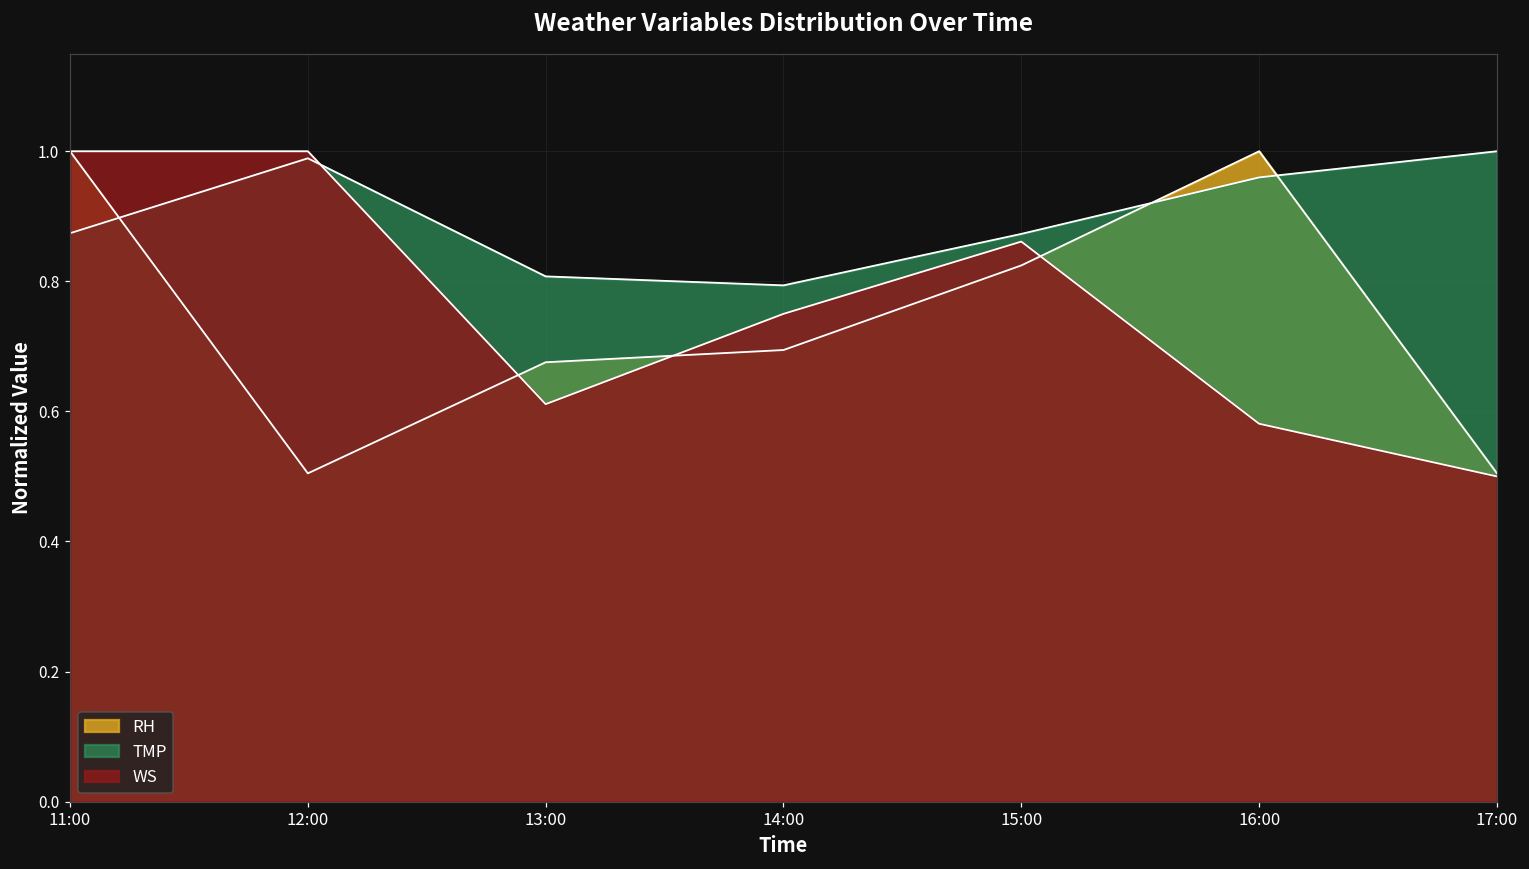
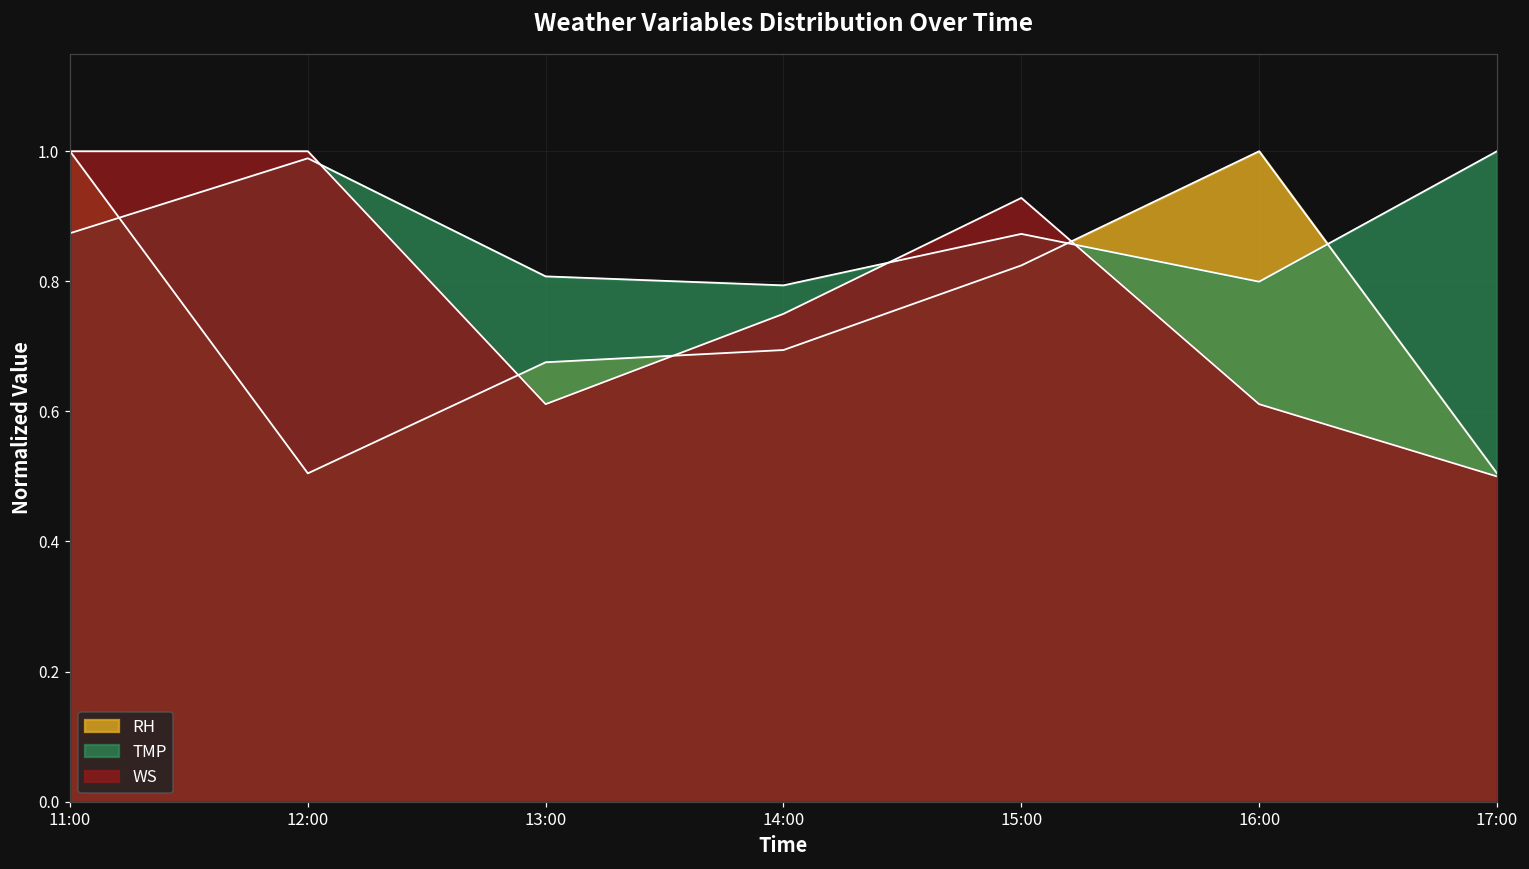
WS, 15:00: 0.86 -> 0.93
TMP, 16:00: 0.96 -> 0.80
WS, 16:00: 0.58 -> 0.61
